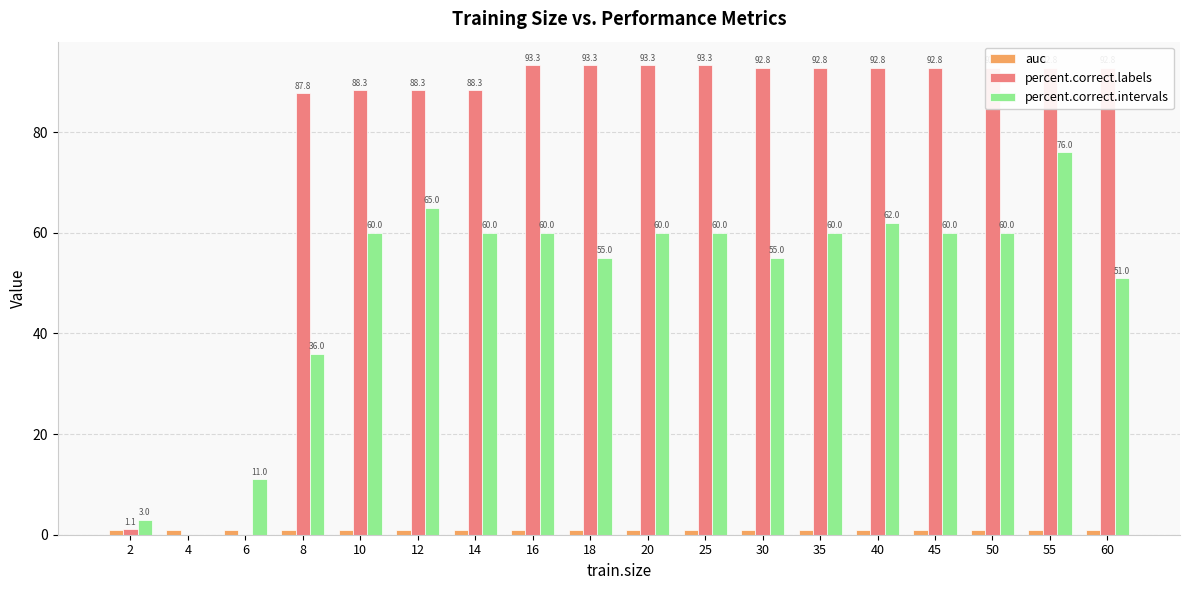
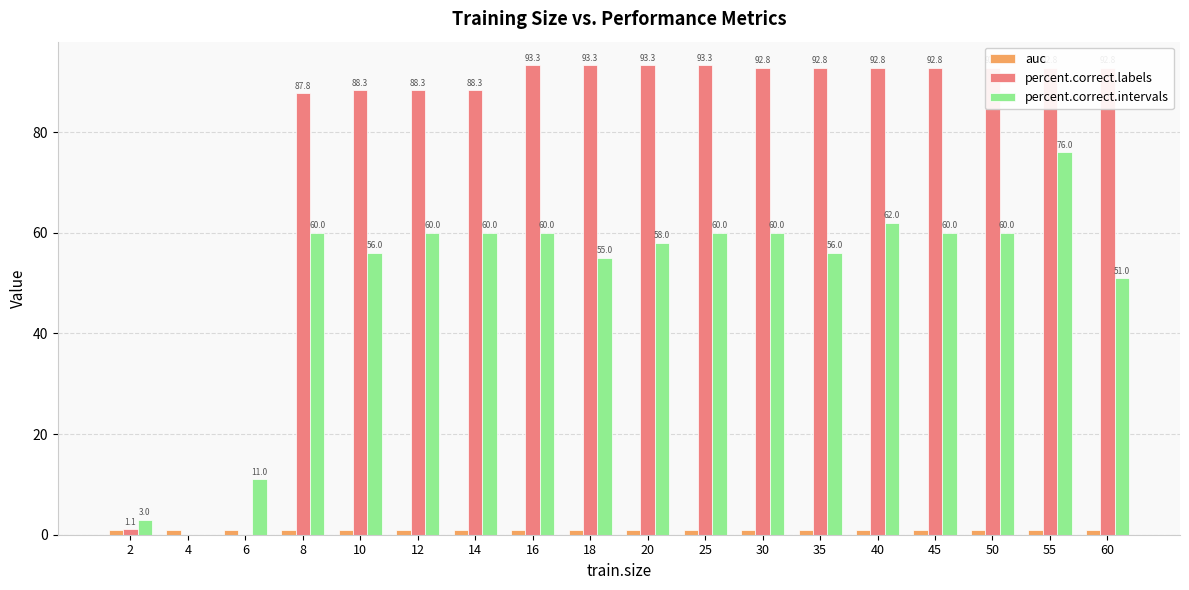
percent.correct.intervals, 8: 36.0 -> 60.0
percent.correct.intervals, 10: 60.0 -> 56.0
percent.correct.intervals, 12: 65.0 -> 60.0
percent.correct.intervals, 20: 60.0 -> 58.0
percent.correct.intervals, 30: 55.0 -> 60.0
percent.correct.intervals, 35: 60.0 -> 56.0
